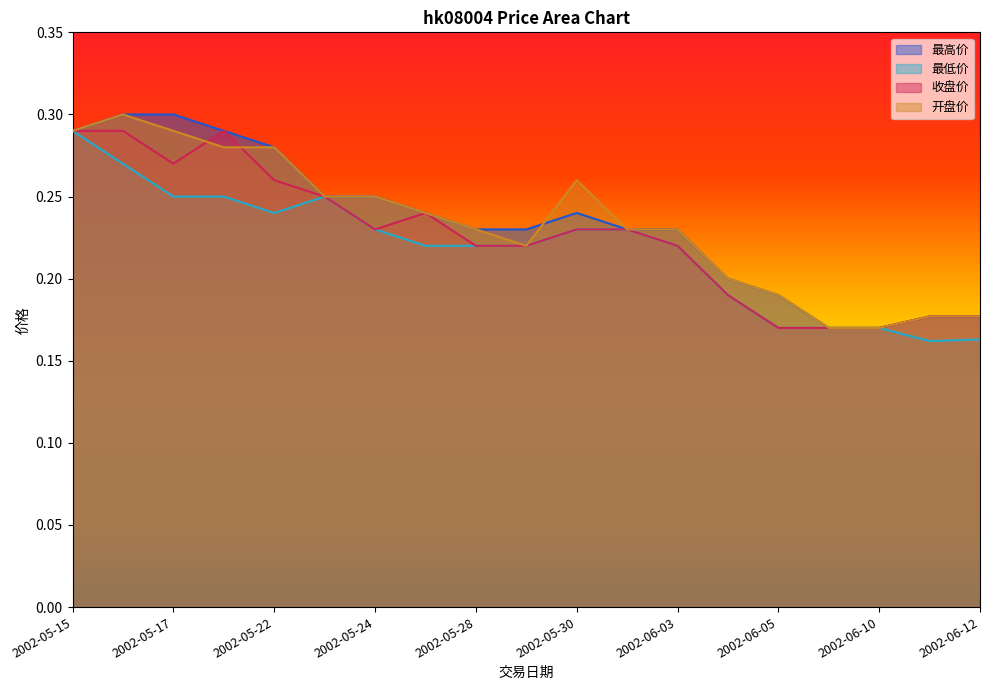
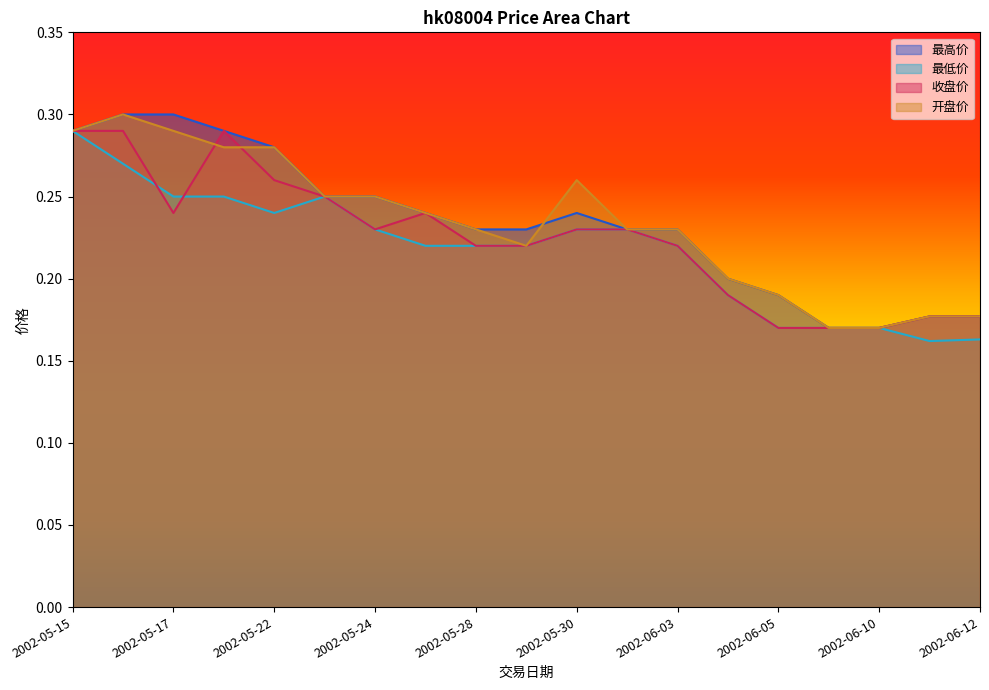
收盘价, 2002-05-17: 0.27 -> 0.24
